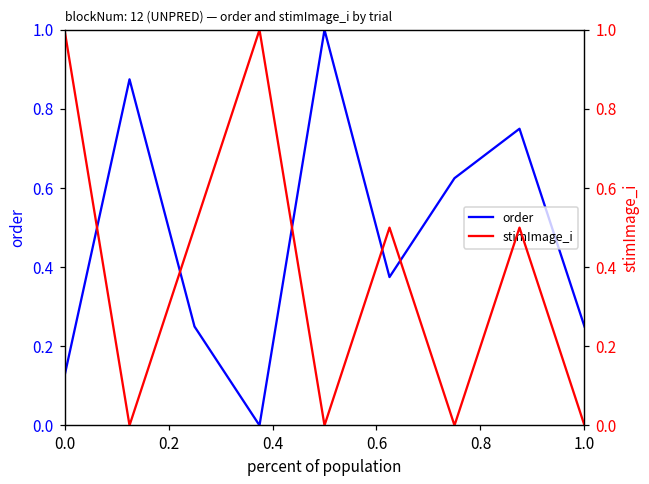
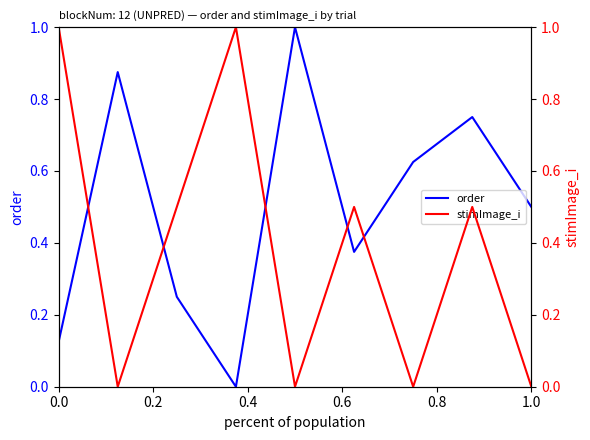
order, 1.0: 0.25 -> 0.50
